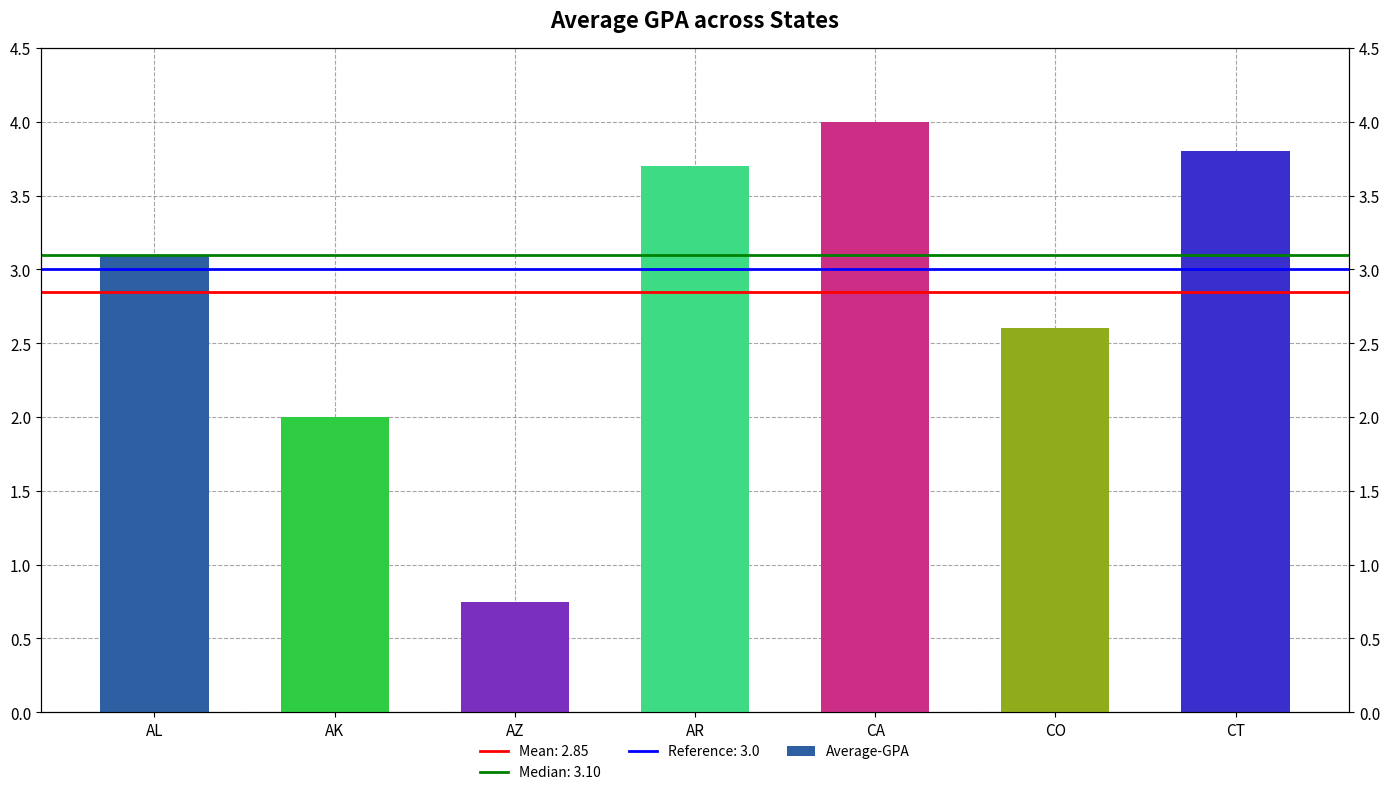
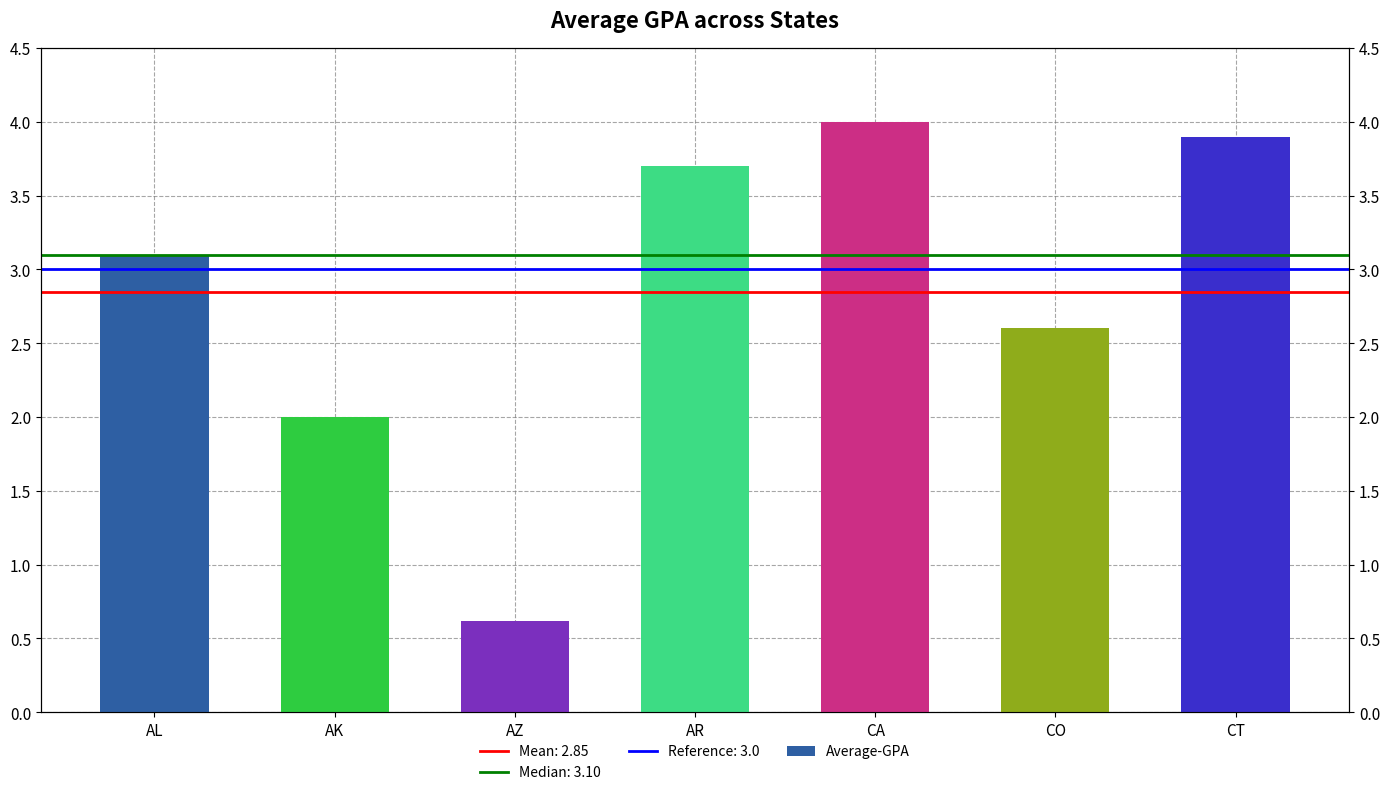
AZ: 0.75 -> 0.62
CT: 3.8 -> 3.9
